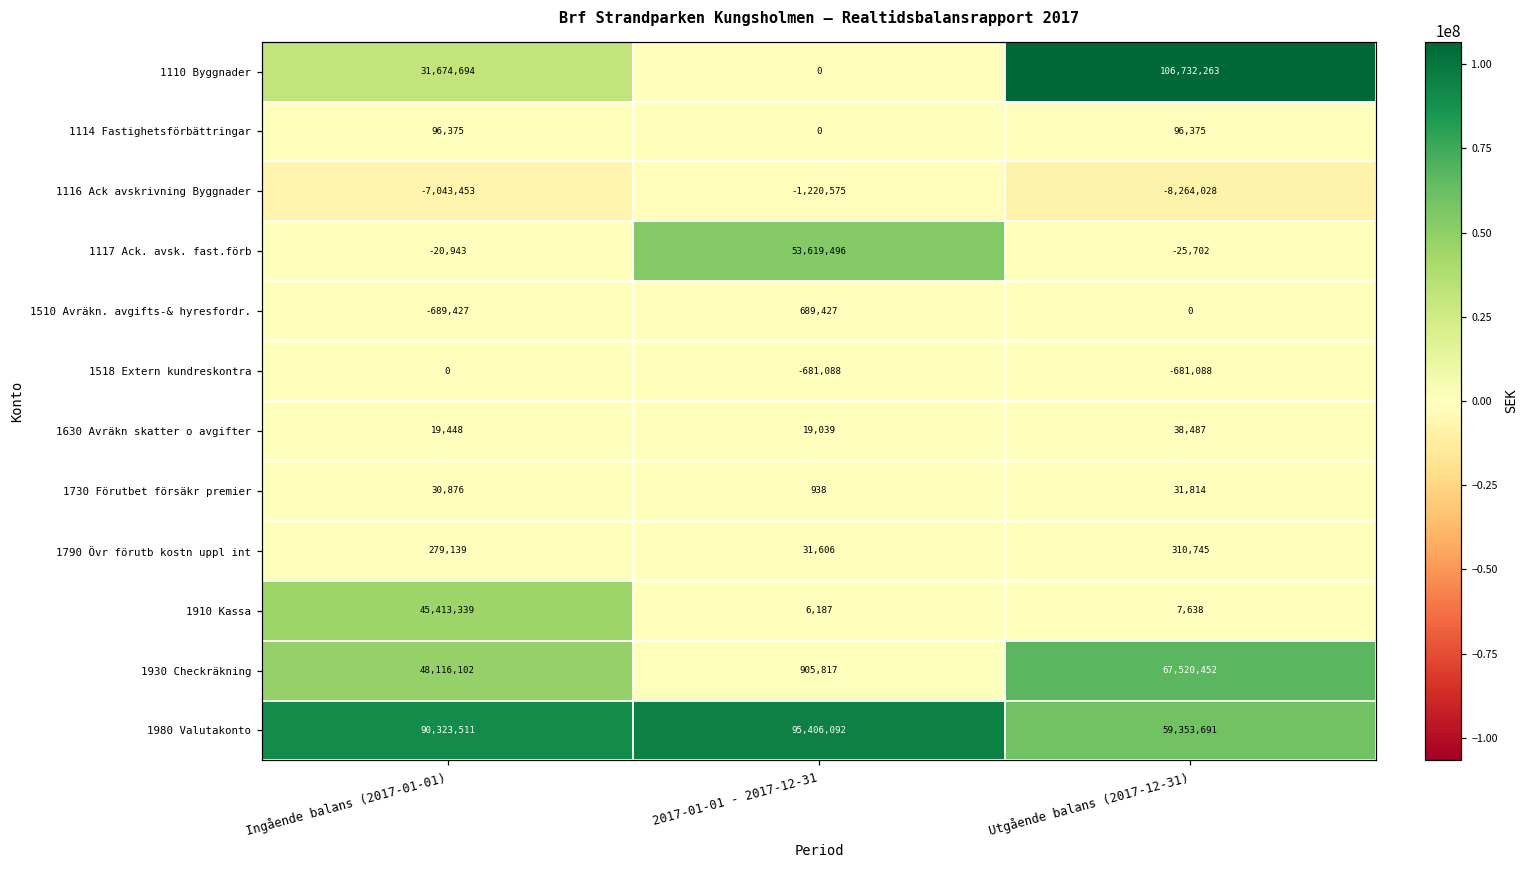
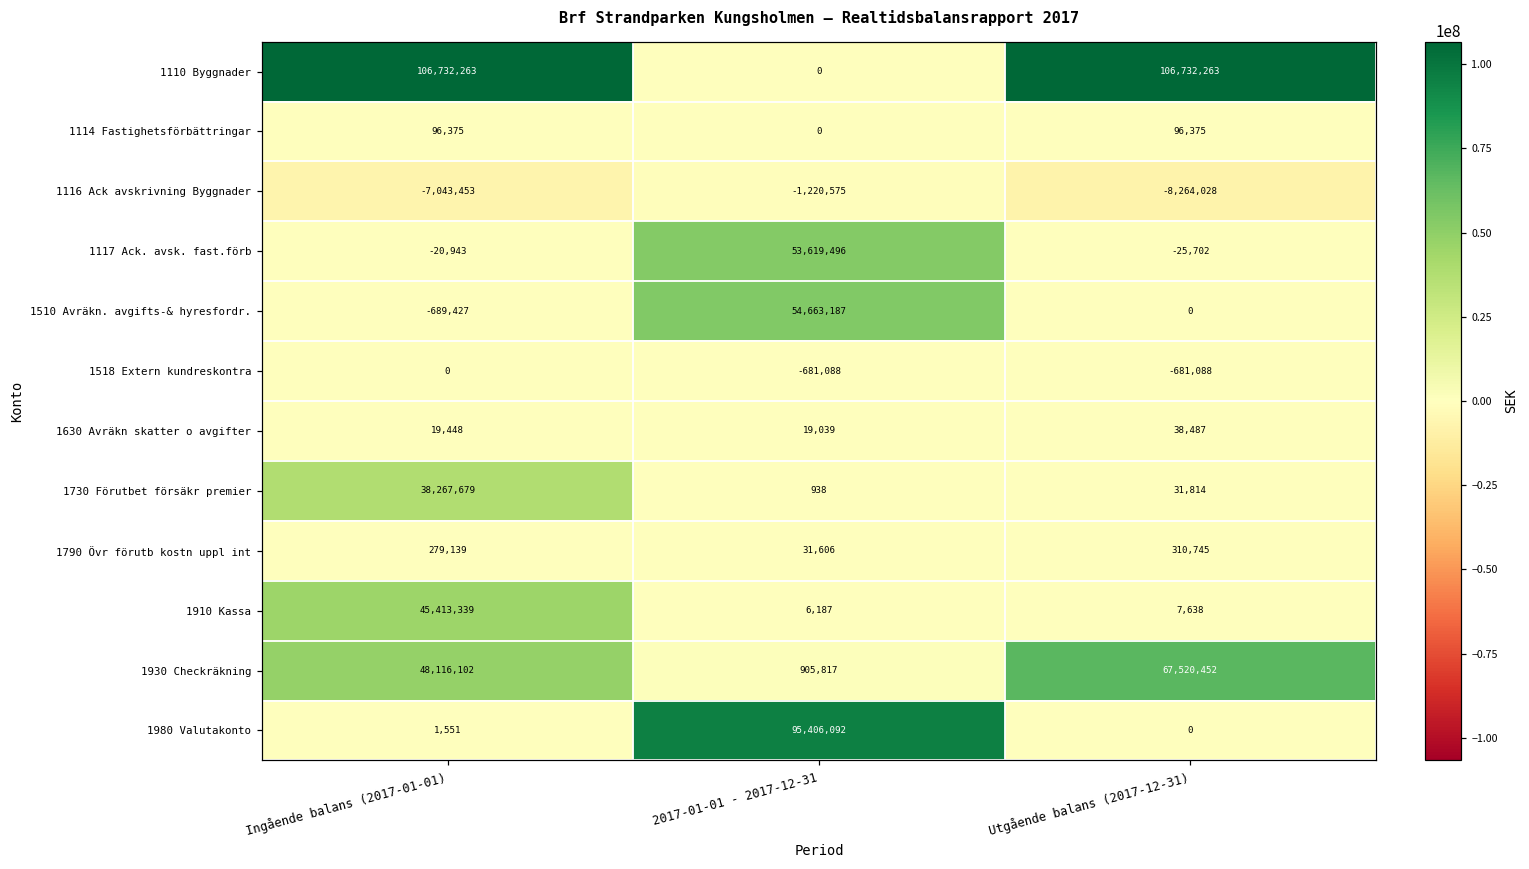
1110 Byggnader, Ingående balans (2017-01-01): 31,674,694 -> 106,732,263
1510 Avräkn. avgifts-& hyresfordr., 2017-01-01 - 2017-12-31: 689,427 -> 54,663,187
1730 Förutbet försäkr premier, Ingående balans (2017-01-01): 30,876 -> 38,267,679
1980 Valutakonto, Ingående balans (2017-01-01): 90,323,511 -> 1,551
1980 Valutakonto, Utgående balans (2017-12-31): 59,353,691 -> 0
